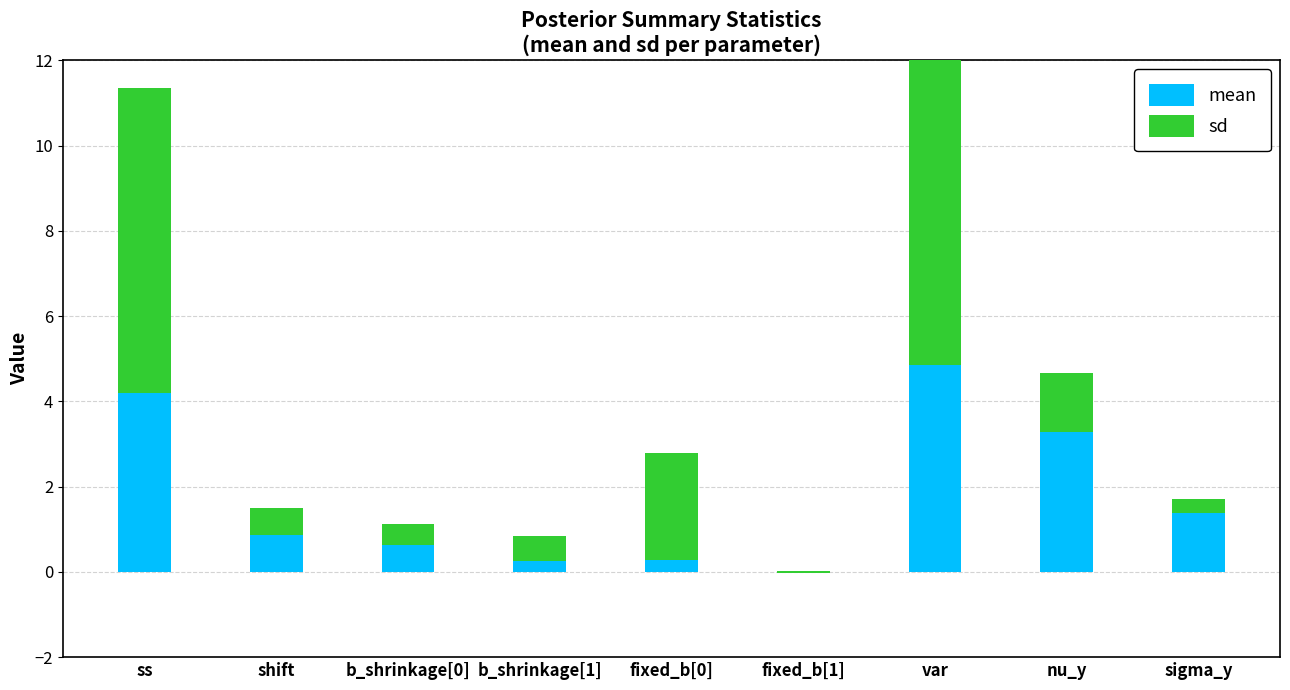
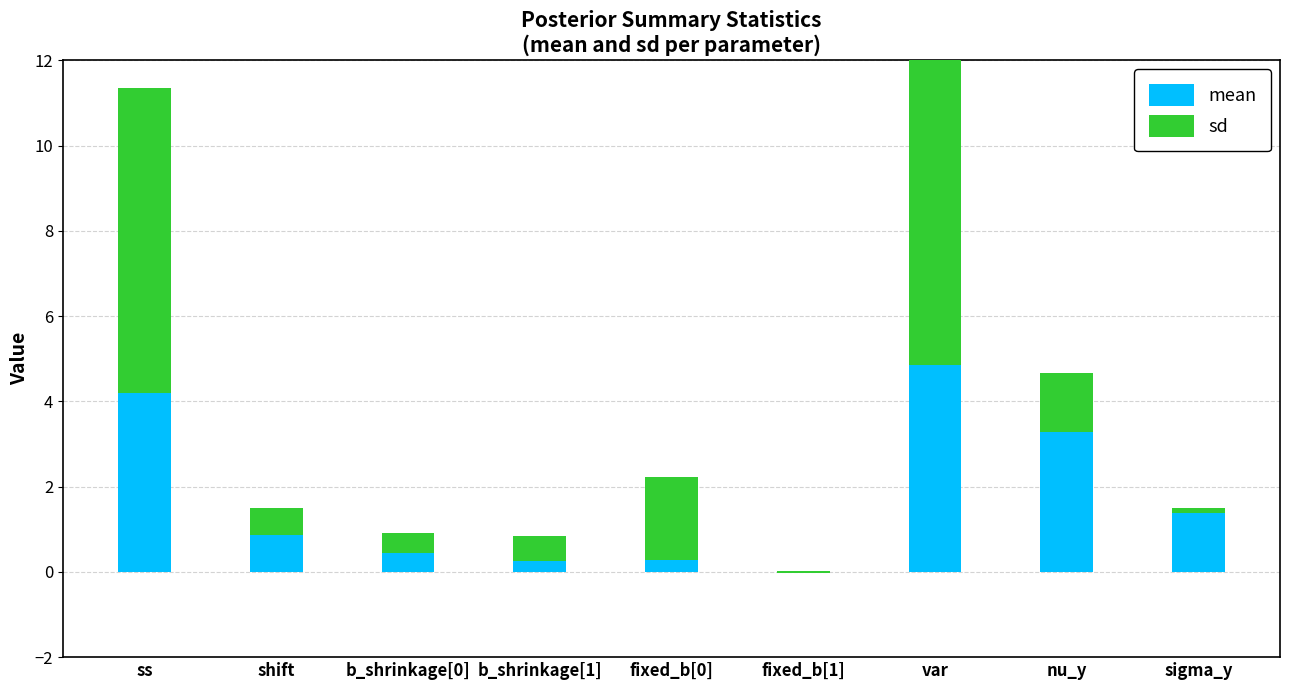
mean, b_shrinkage[0]: 0.6 -> 0.4
sd, fixed_b[0]: 2.5 -> 1.9
sd, sigma_y: 0.3 -> 0.1
